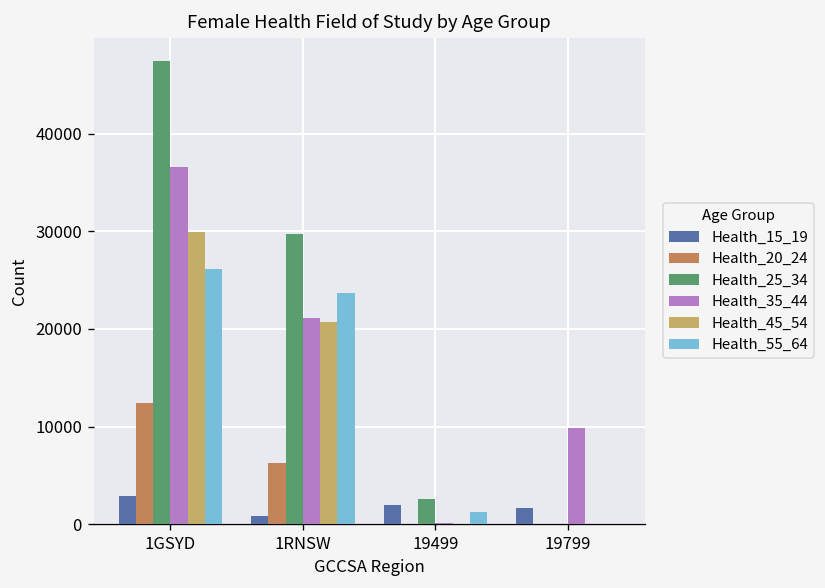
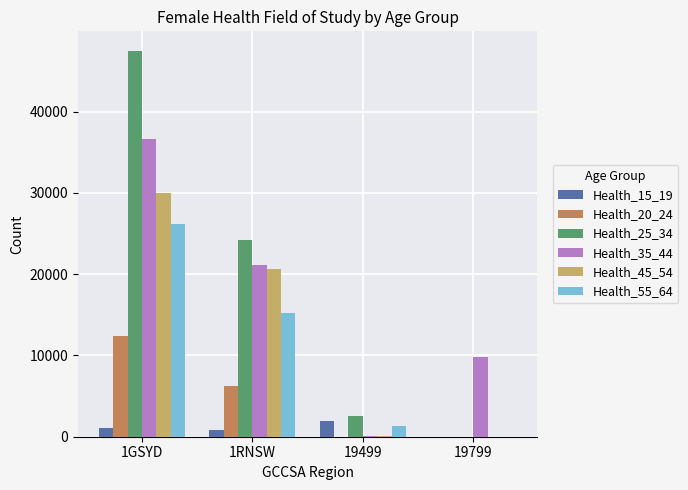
Health_15_19, 1GSYD: 3000 -> 1000
Health_25_34, 1RNSW: 30000 -> 24000
Health_55_64, 1RNSW: 24000 -> 15000
Health_15_19, 19799: 2000 -> 0
